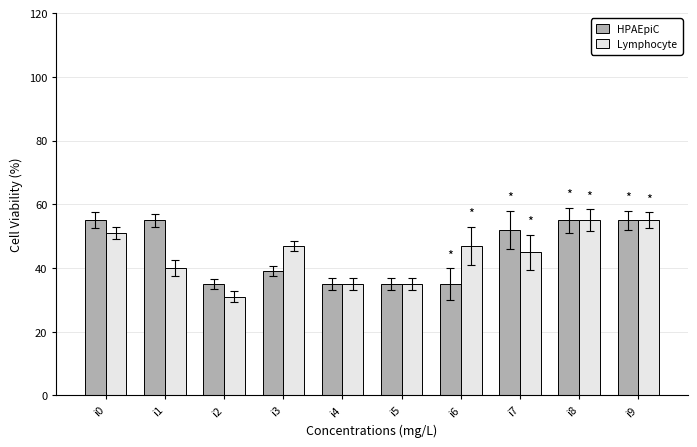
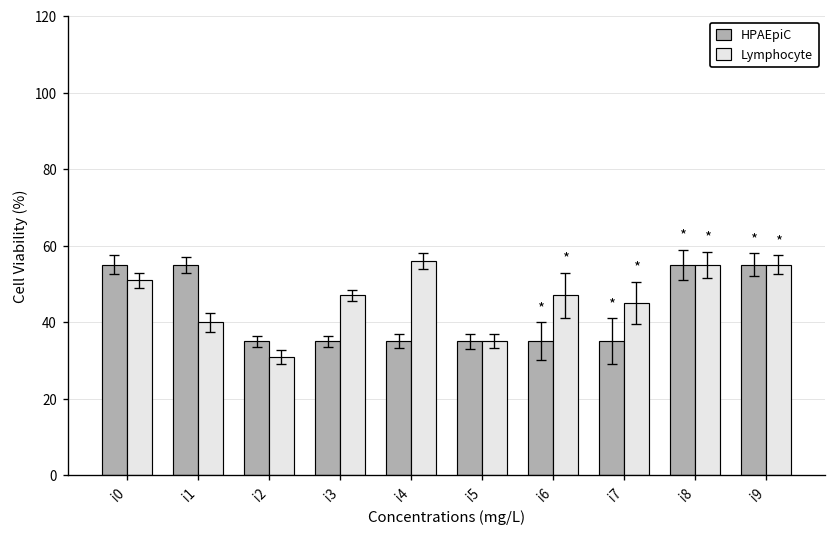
HPAEpiC, i3: 39 -> 35
Lymphocyte, i4: 35 -> 56
HPAEpiC, i7: 52 -> 35
